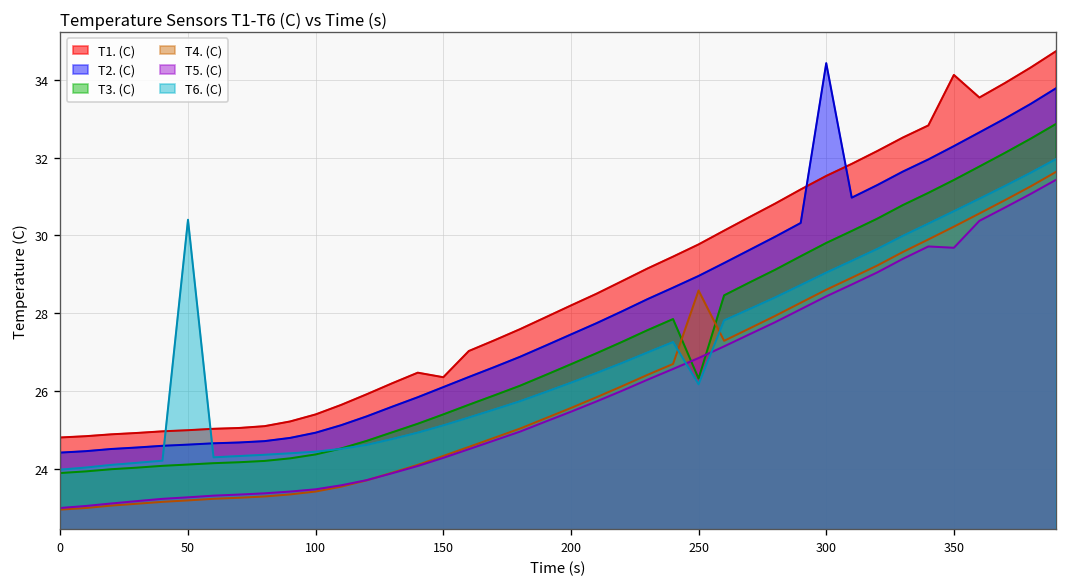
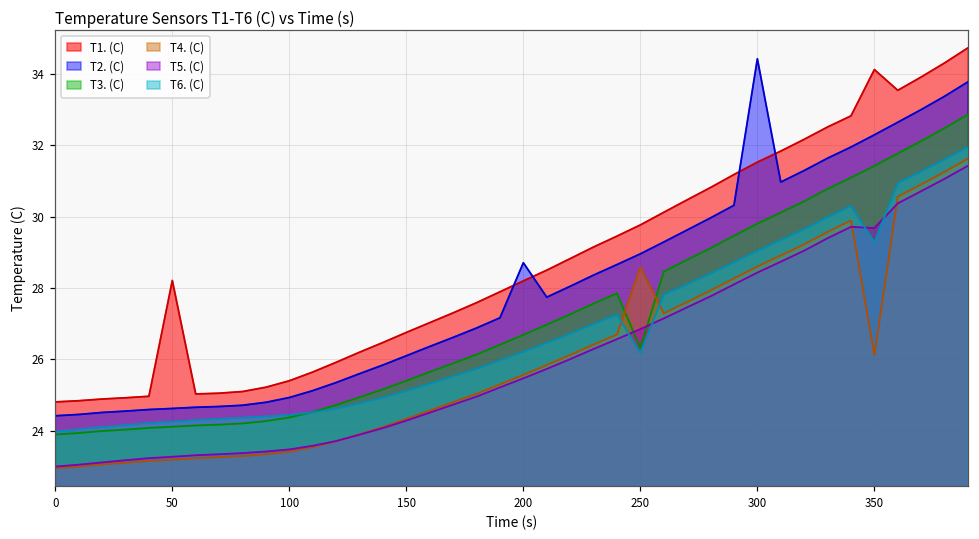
T1. (C), 50: 25.0 -> 28.2
T6. (C), 50: 30.4 -> 24.2
T1. (C), 150: 26.4 -> 26.8
T2. (C), 200: 27.5 -> 28.7
T4. (C), 350: 30.2 -> 26.1
T6. (C), 350: 30.6 -> 29.3
